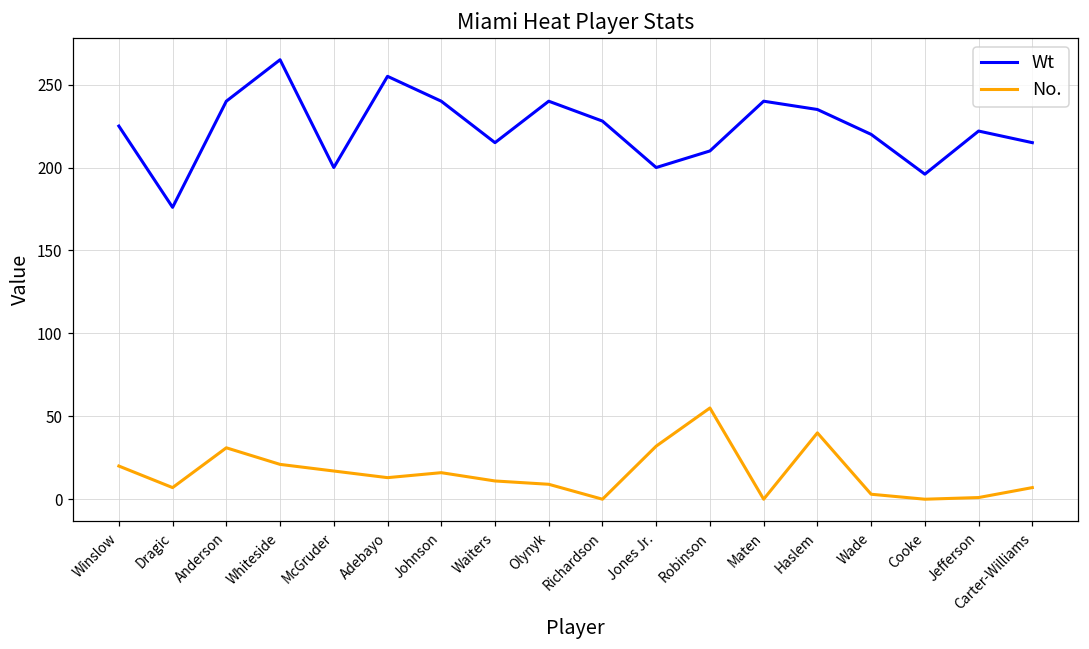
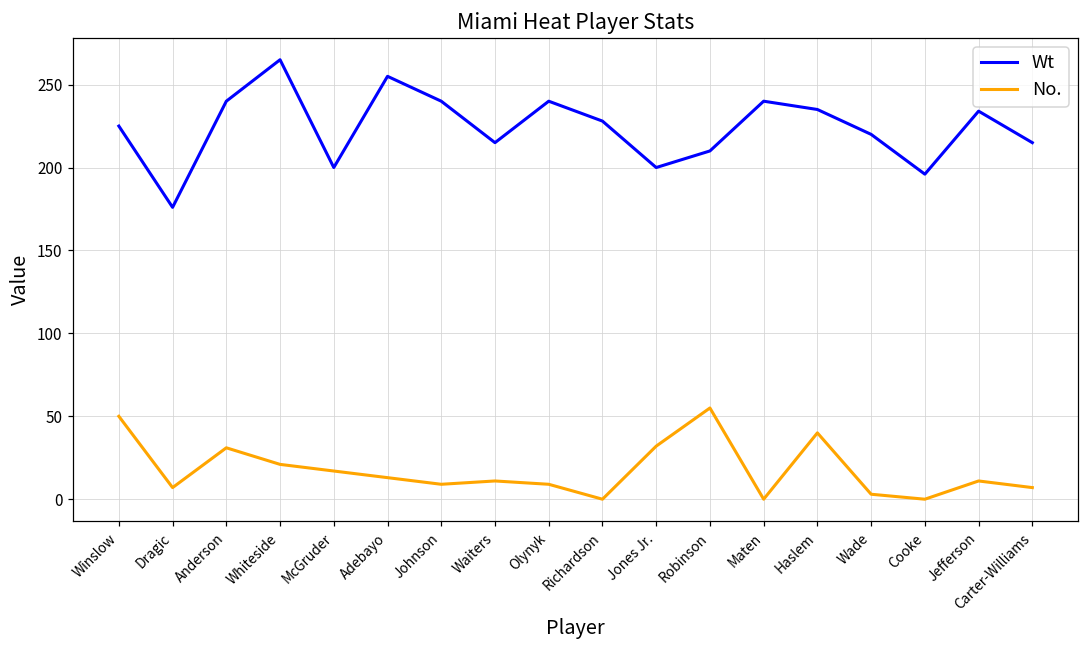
No., Winslow: 20 -> 50
No., Johnson: 16 -> 9
Wt, Jefferson: 222 -> 234
No., Jefferson: 1 -> 11
